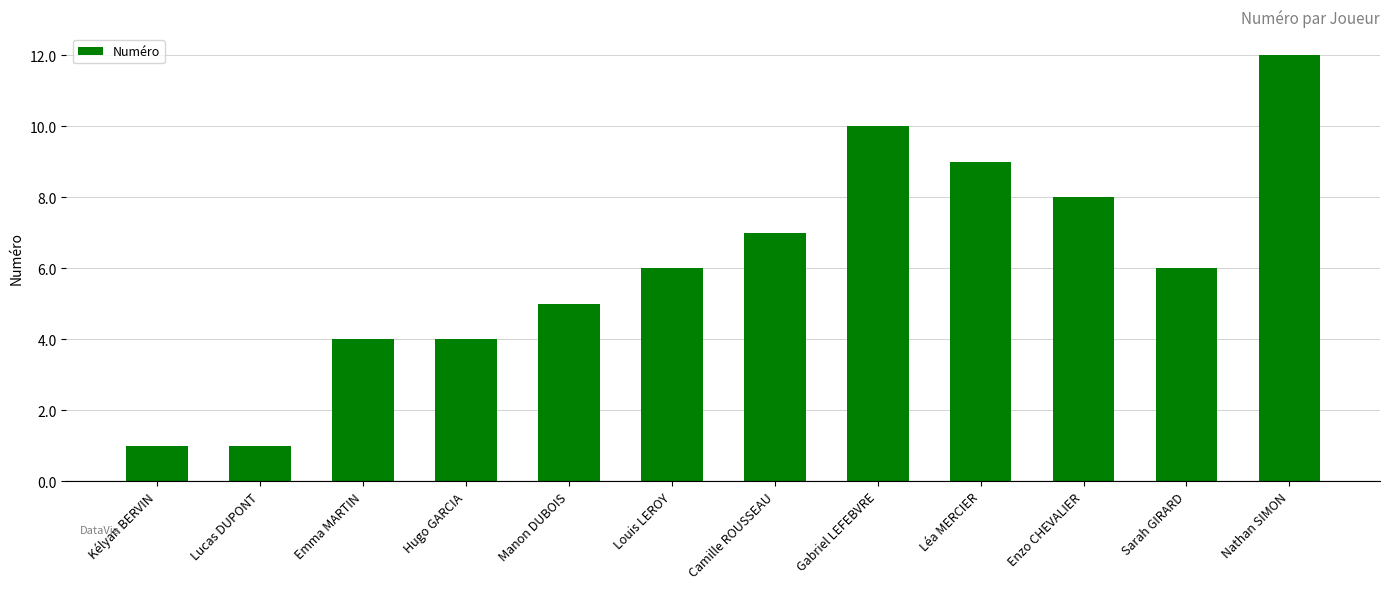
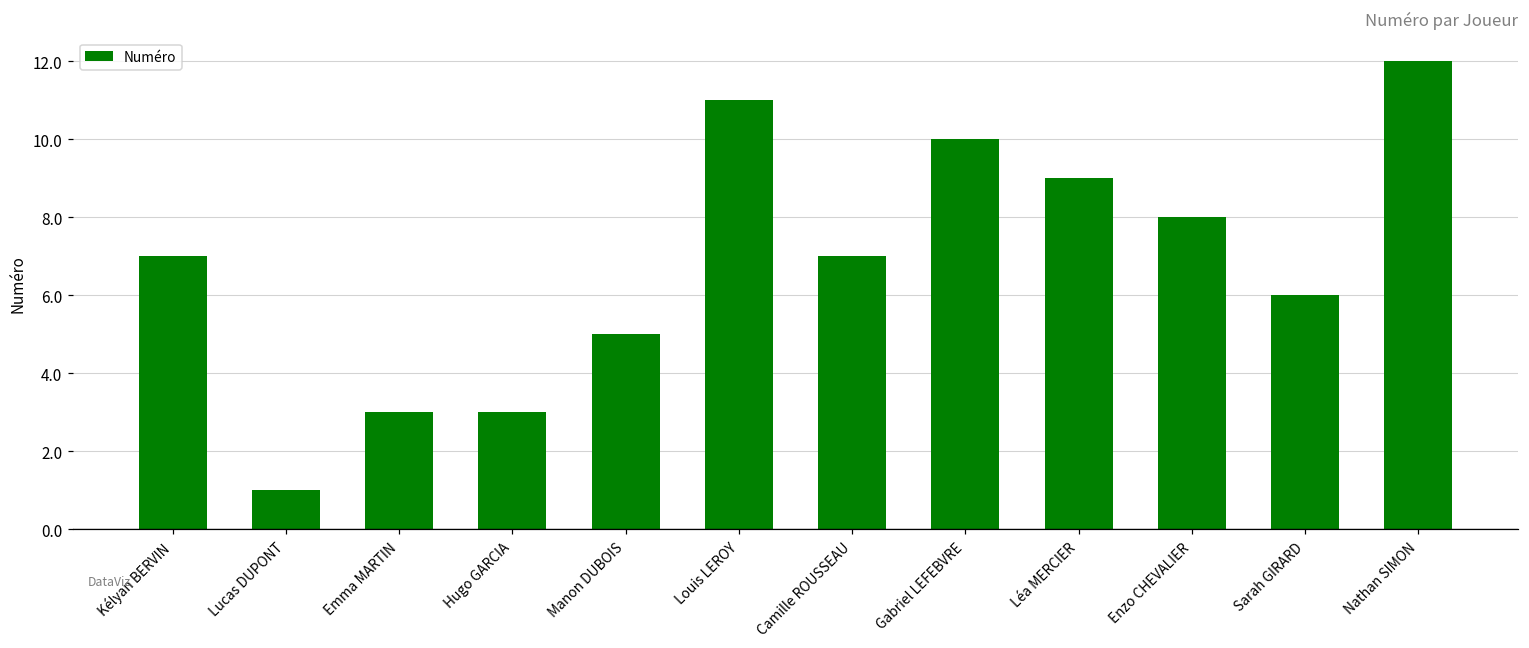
Kélyan BERVIN: 1 -> 7
Emma MARTIN: 4 -> 3
Hugo GARCIA: 4 -> 3
Louis LEROY: 6 -> 11
